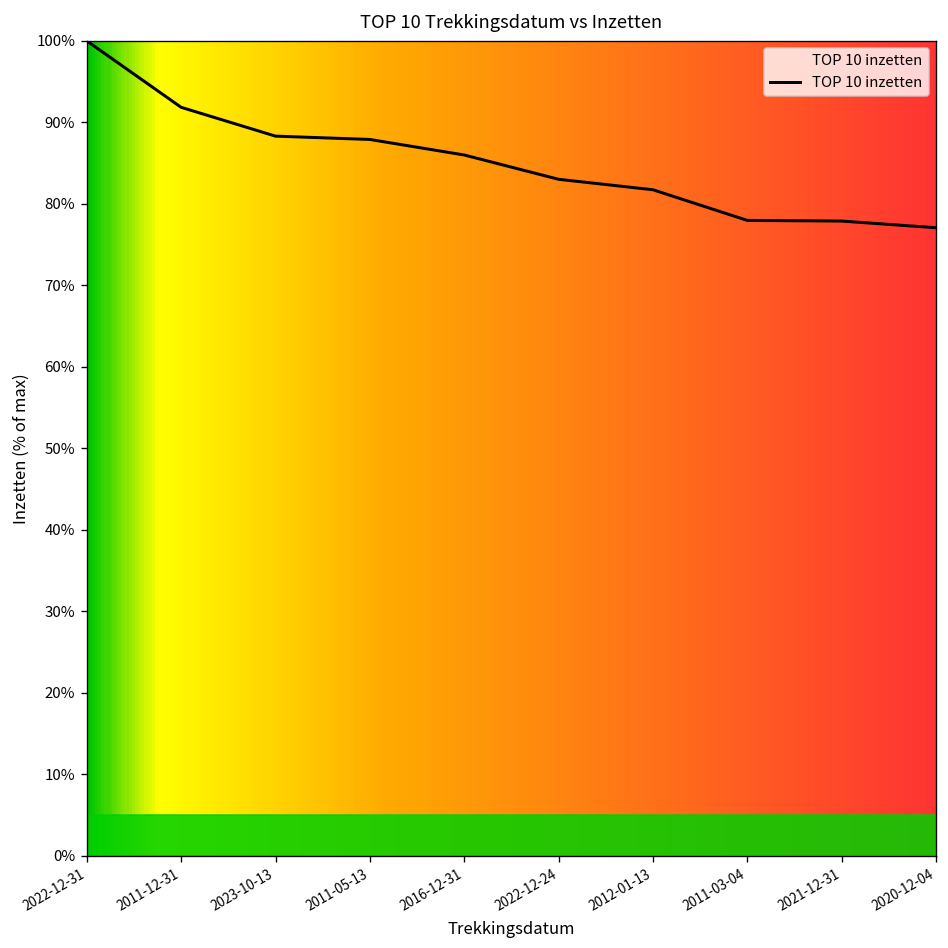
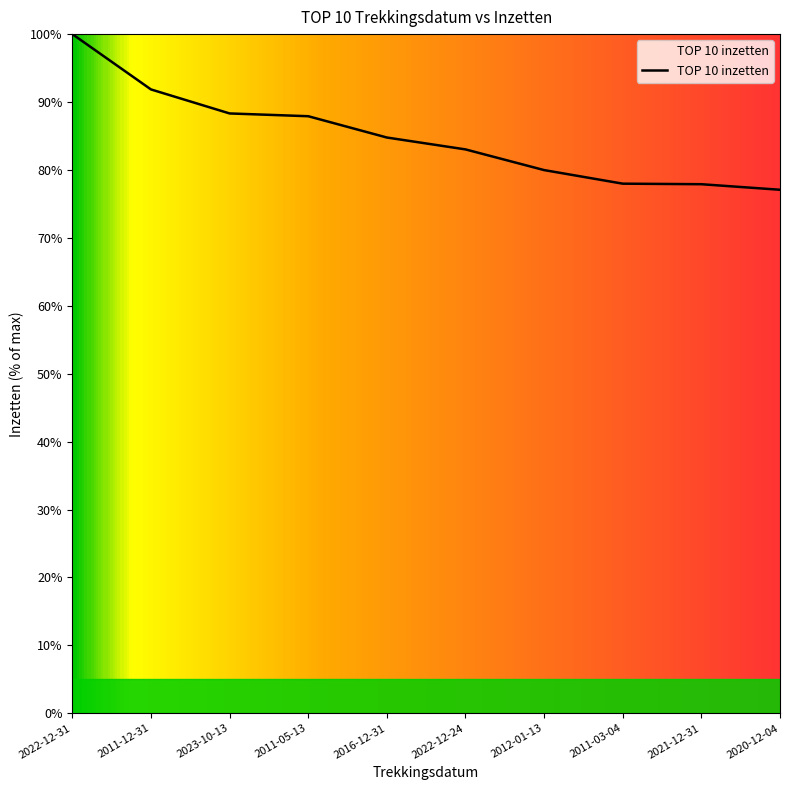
2016-12-31: 86% -> 85%
2012-01-13: 82% -> 80%
